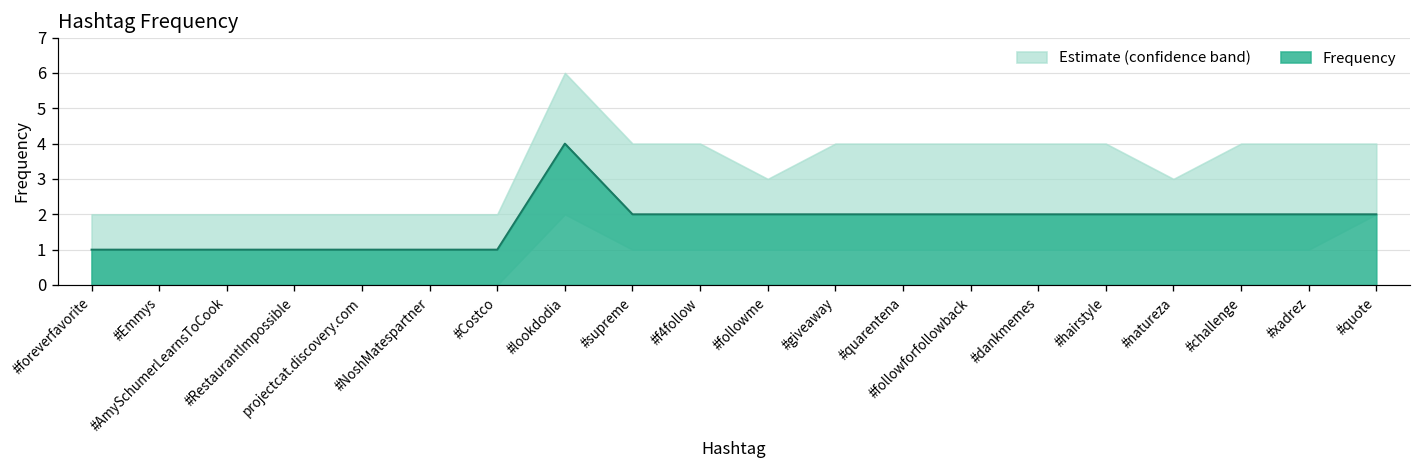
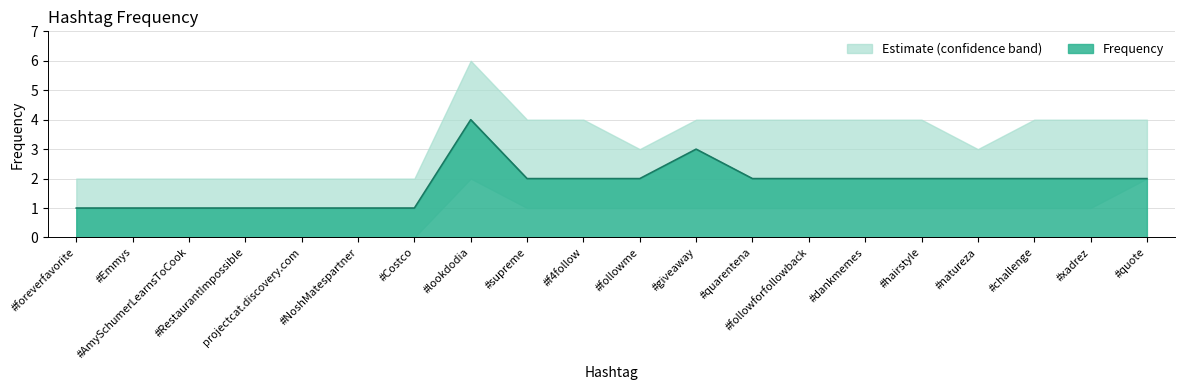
Frequency, #giveaway: 2 -> 3
